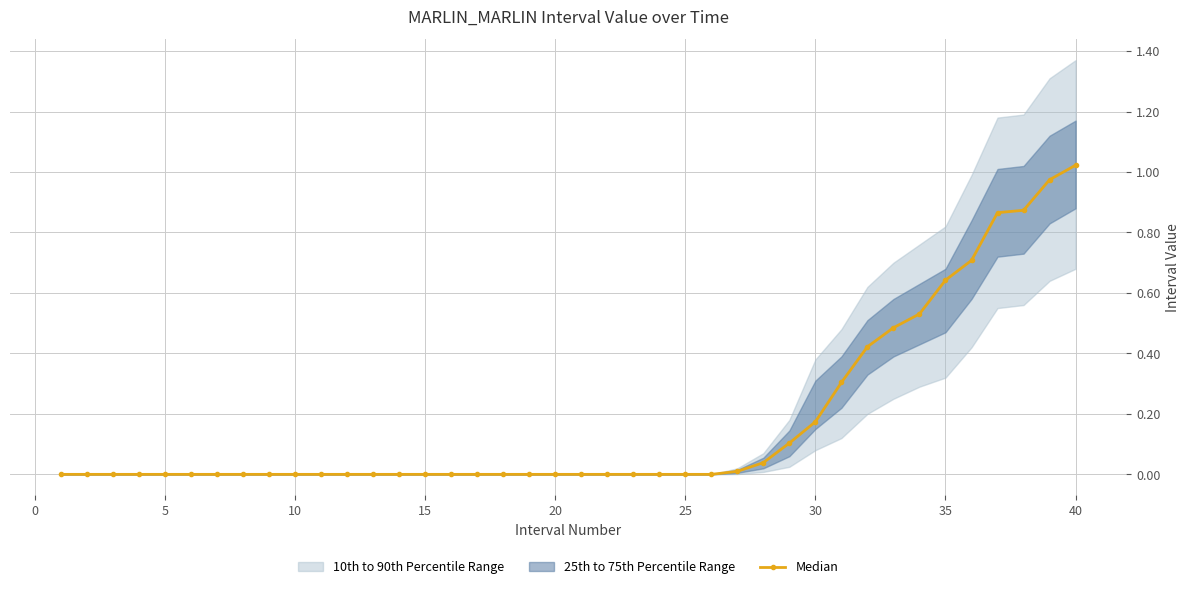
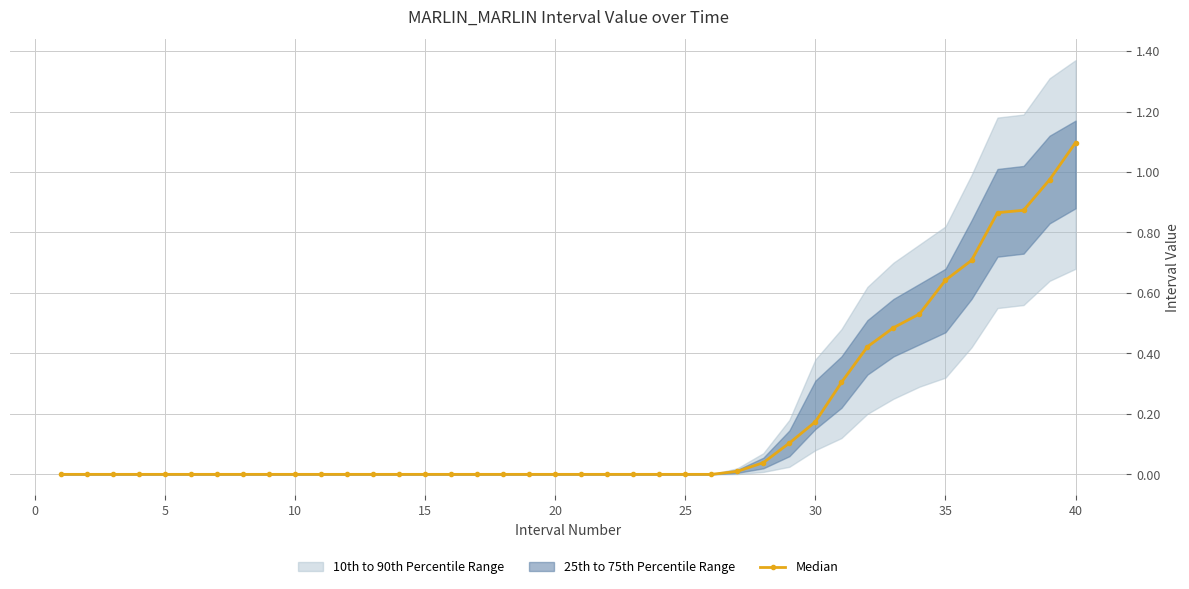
Median, 40: 1.02 -> 1.10
